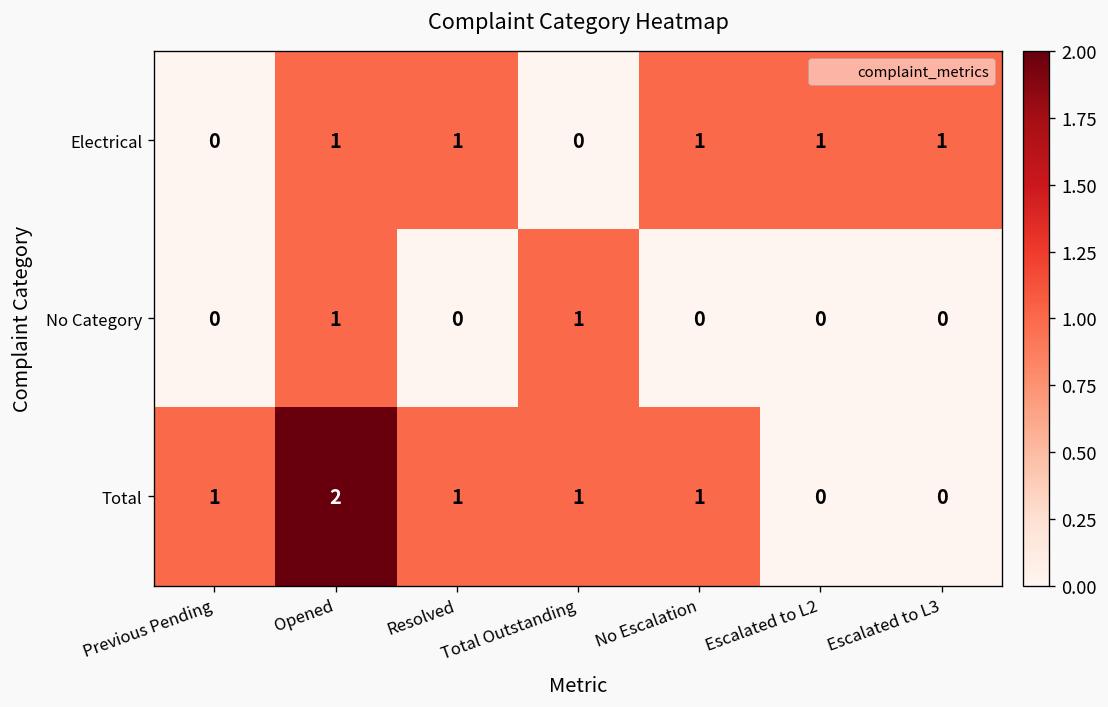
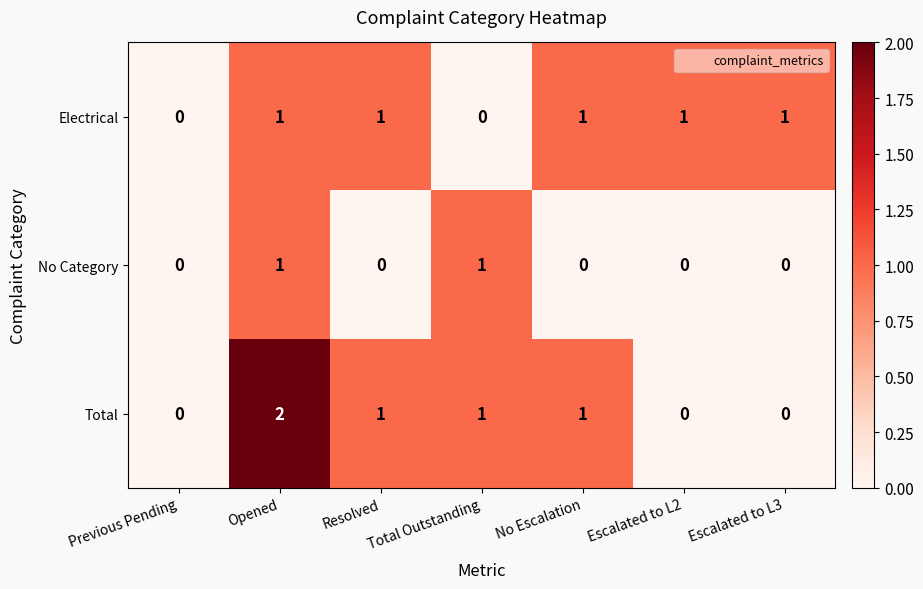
Total, Previous Pending: 1 -> 0
